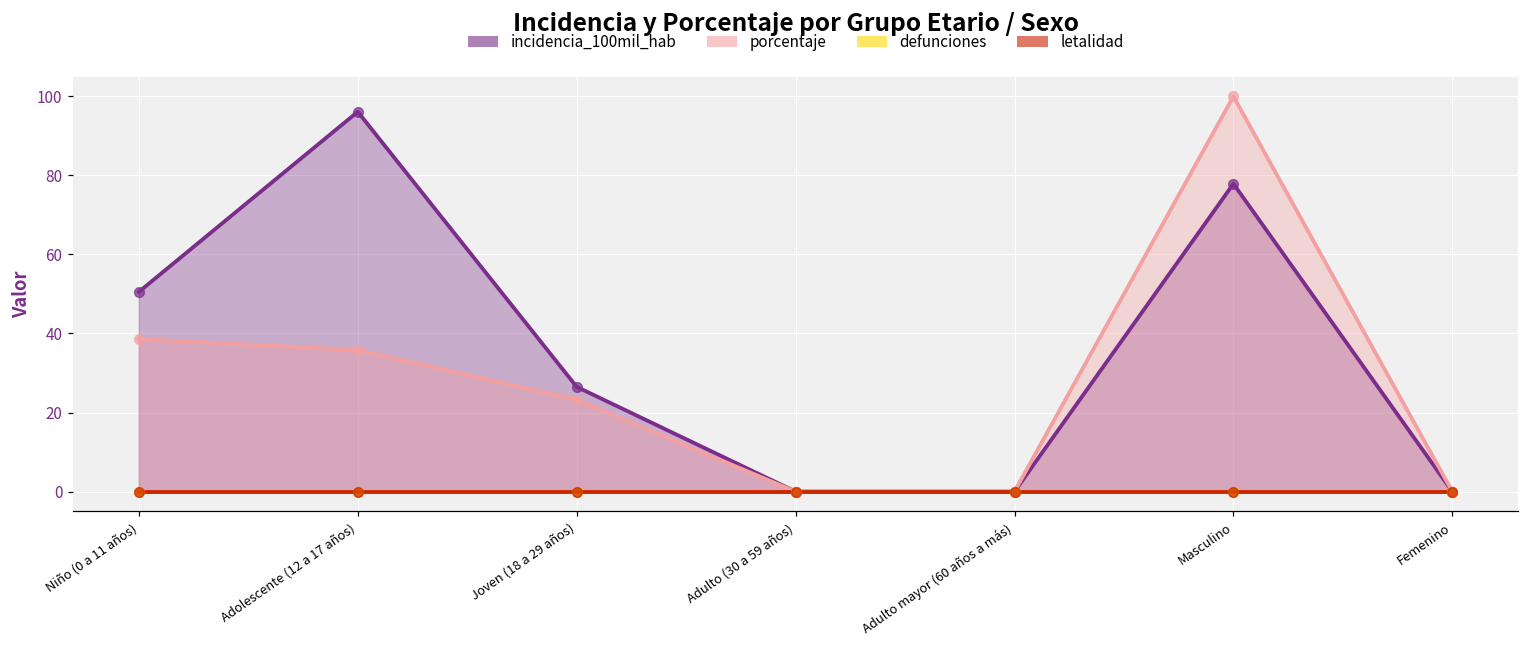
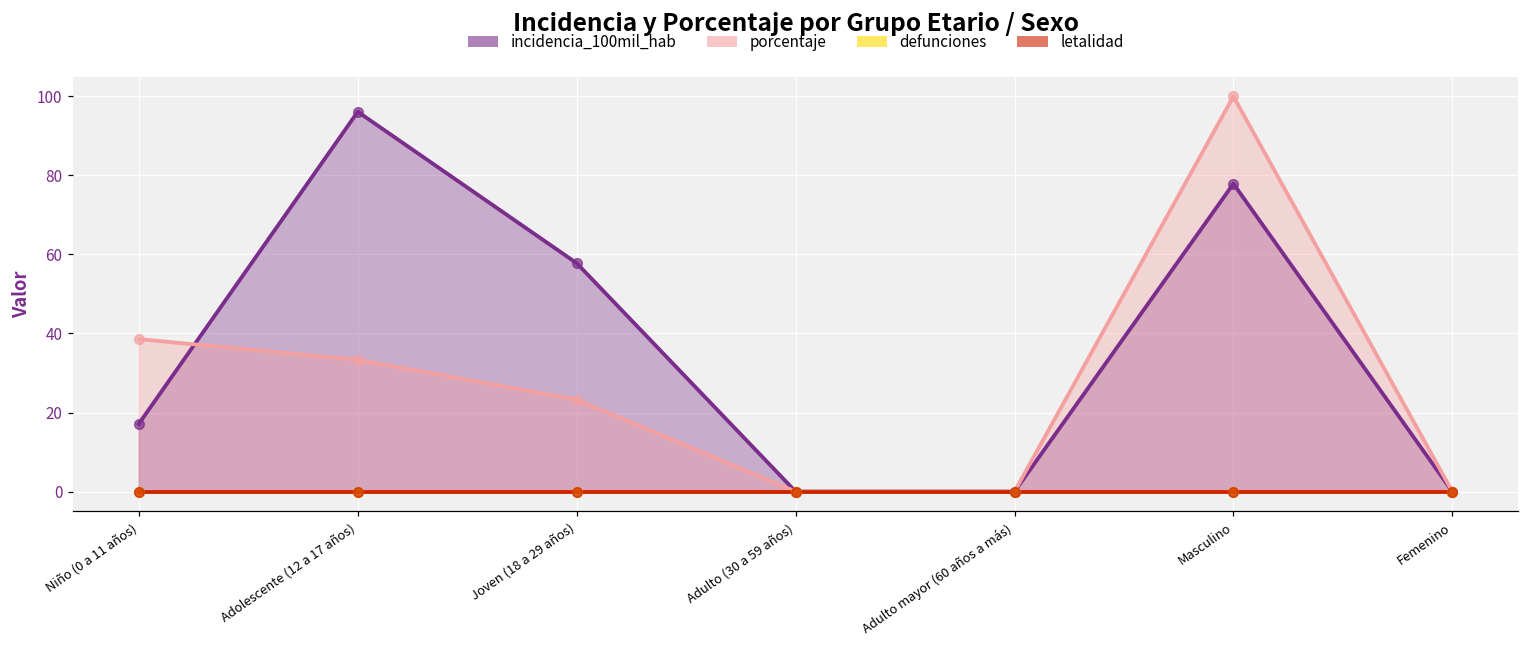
incidencia_100mil_hab, Niño (0 a 11 años): 51 -> 17
porcentaje, Adolescente (12 a 17 años): 36 -> 33
incidencia_100mil_hab, Joven (18 a 29 años): 27 -> 58
